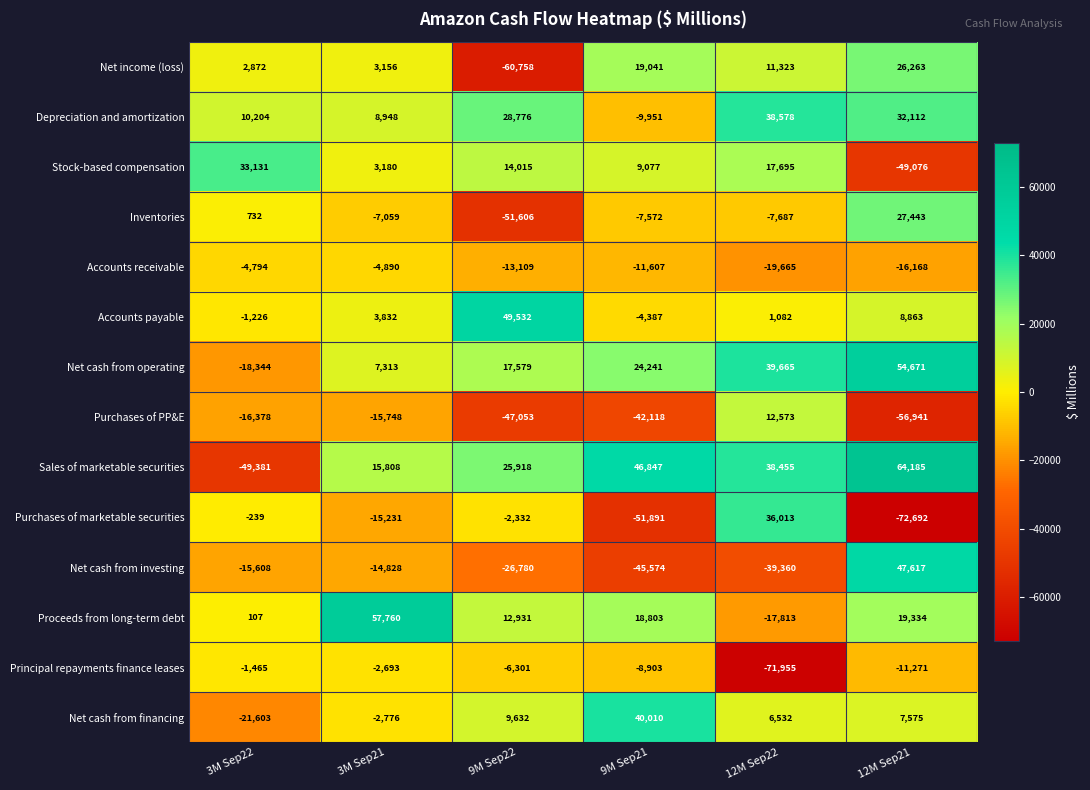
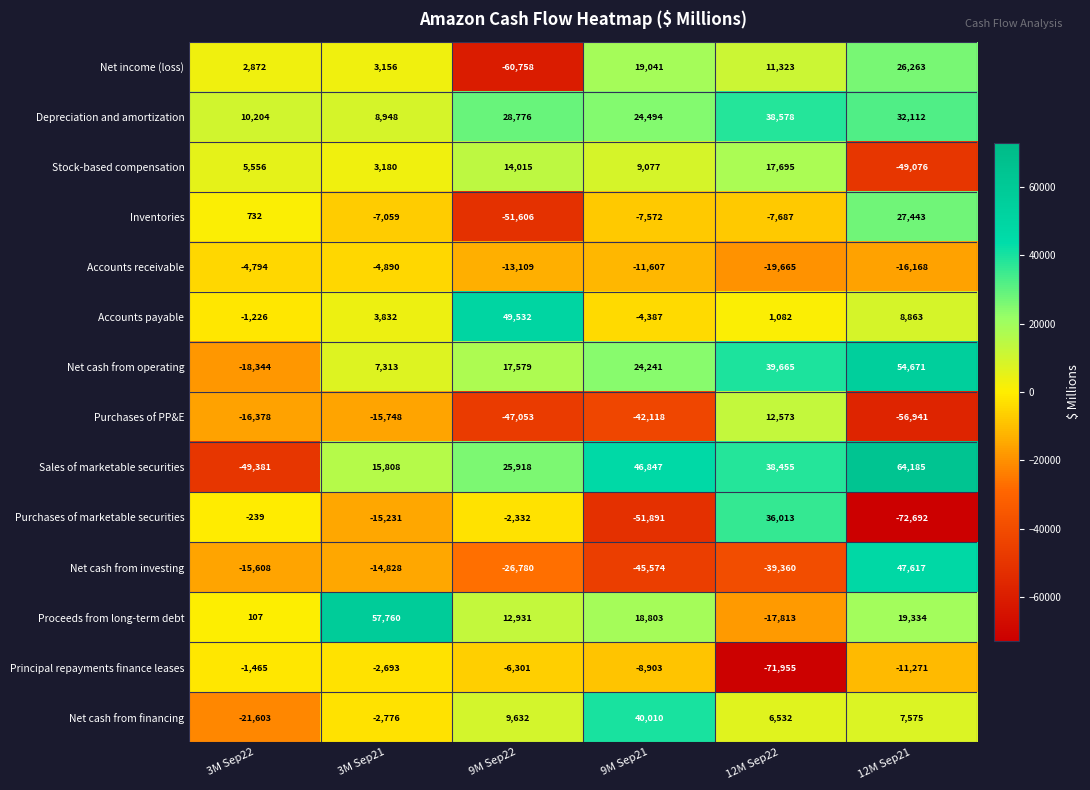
Depreciation and amortization, 9M Sep21: -9,951 -> 24,494
Stock-based compensation, 3M Sep22: 33,131 -> 5,556
